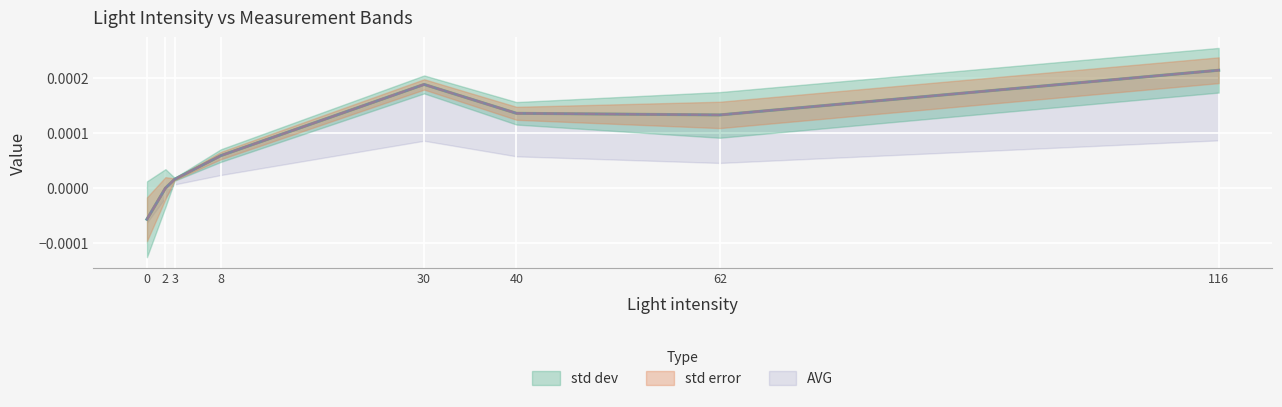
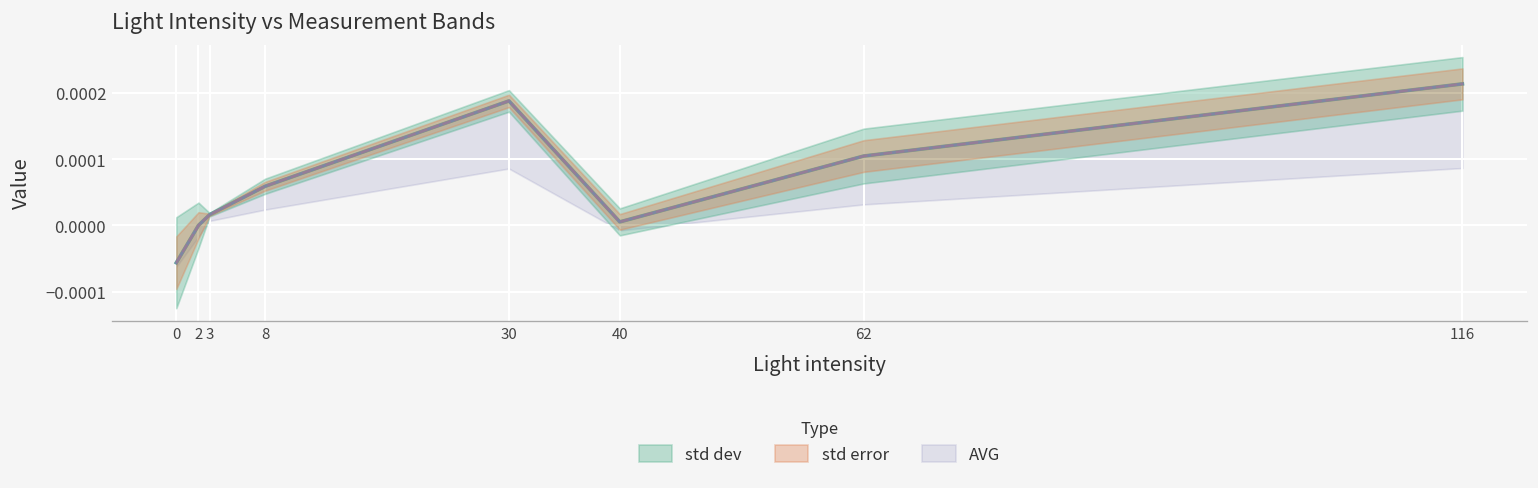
AVG, 40: 0.00014 -> 0.00001
AVG, 62: 0.00013 -> 0.00010
